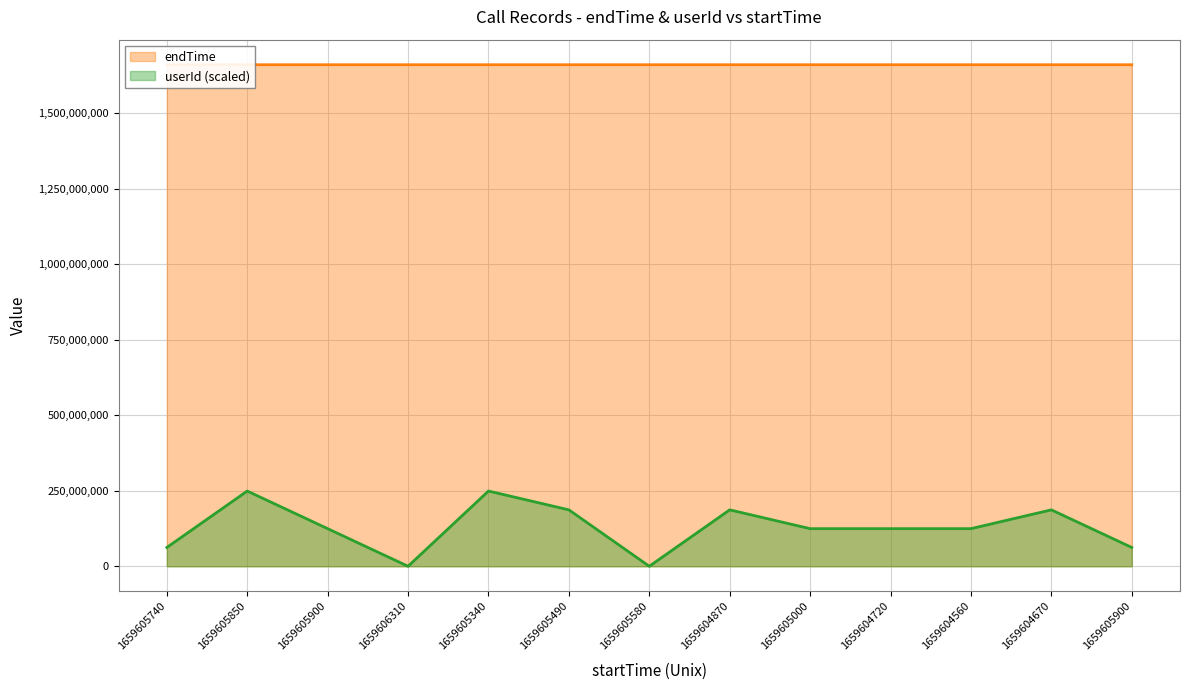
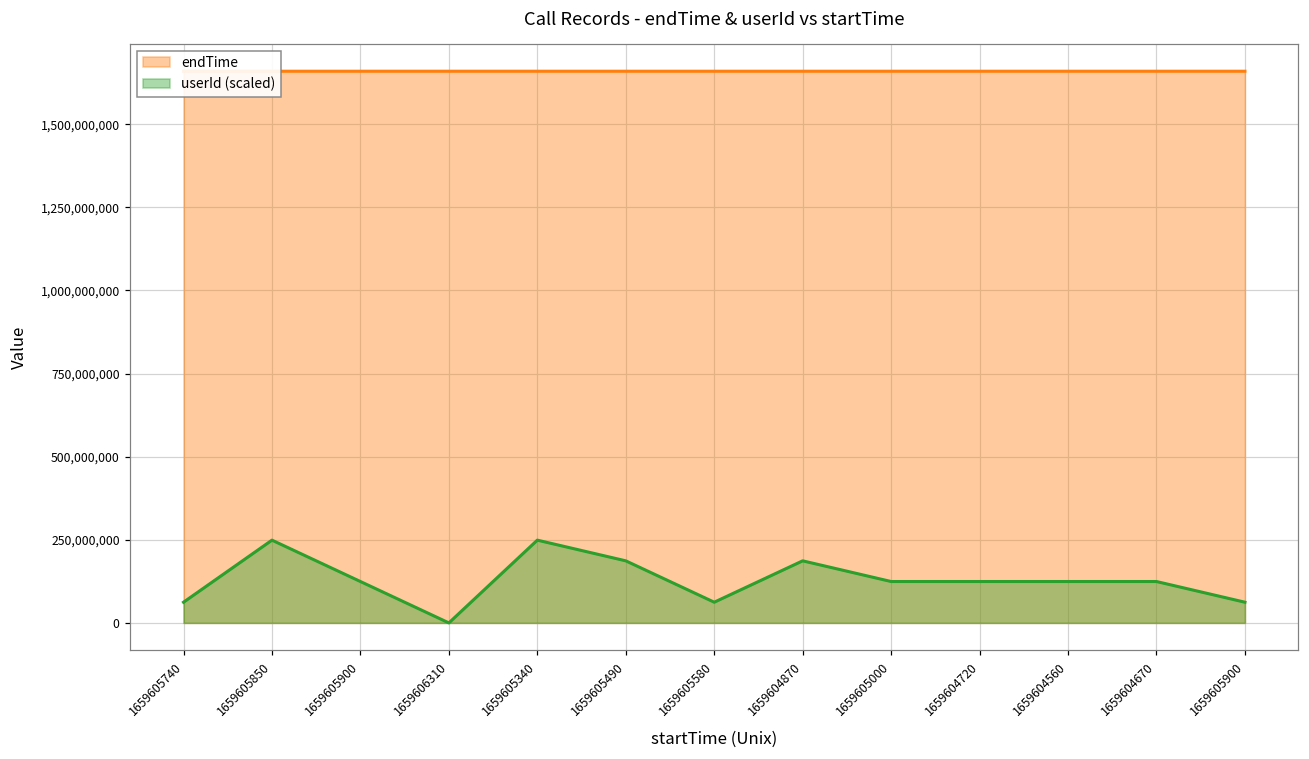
userId (scaled), 1659605580: 0 -> 60,000,000
userId (scaled), 1659604670: 190,000,000 -> 120,000,000
